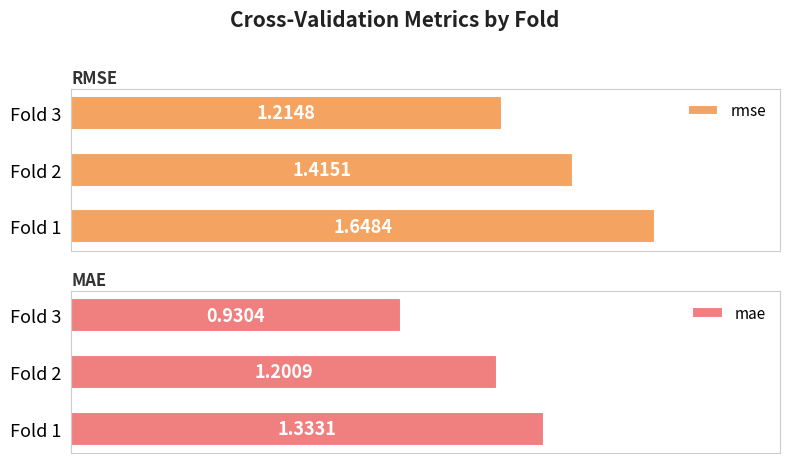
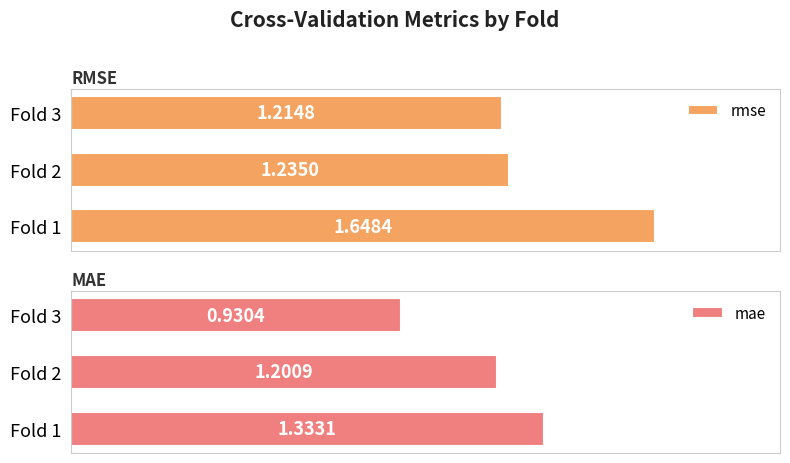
RMSE, Fold 2: 1.4151 -> 1.2350
